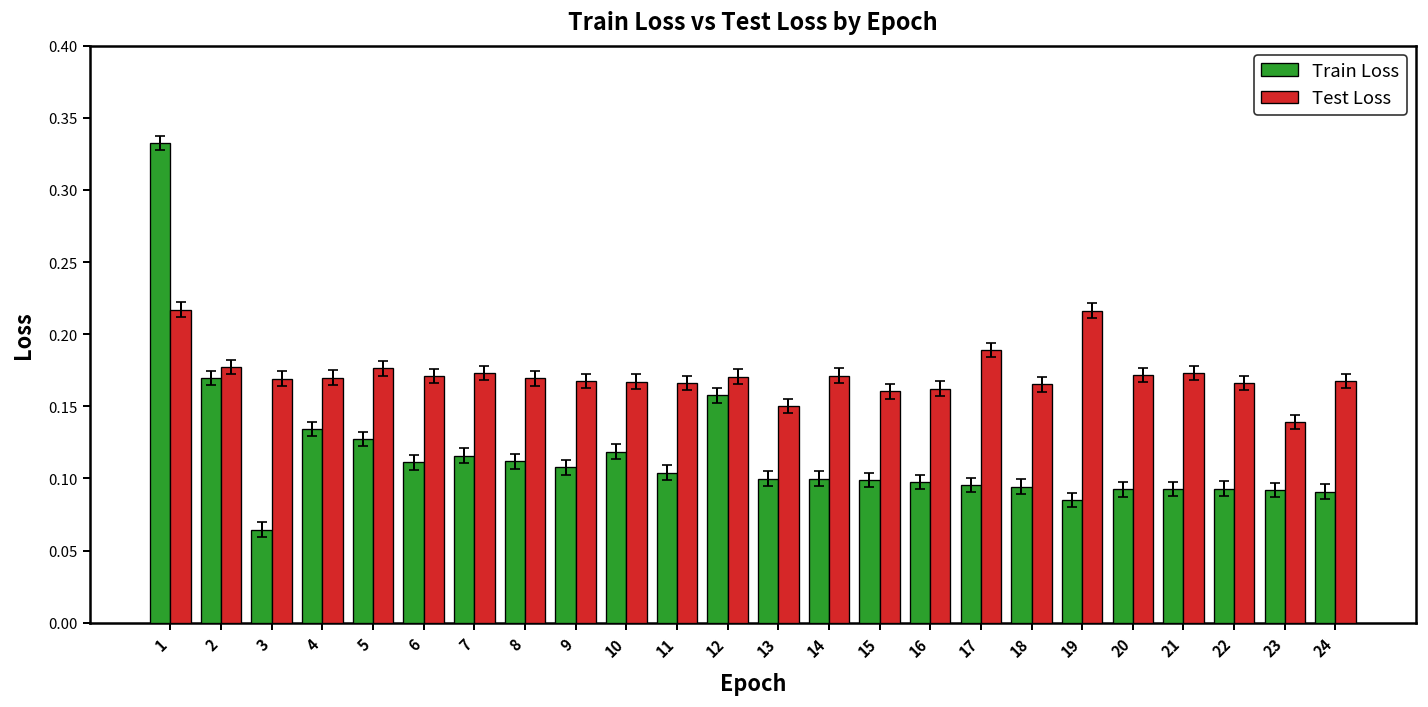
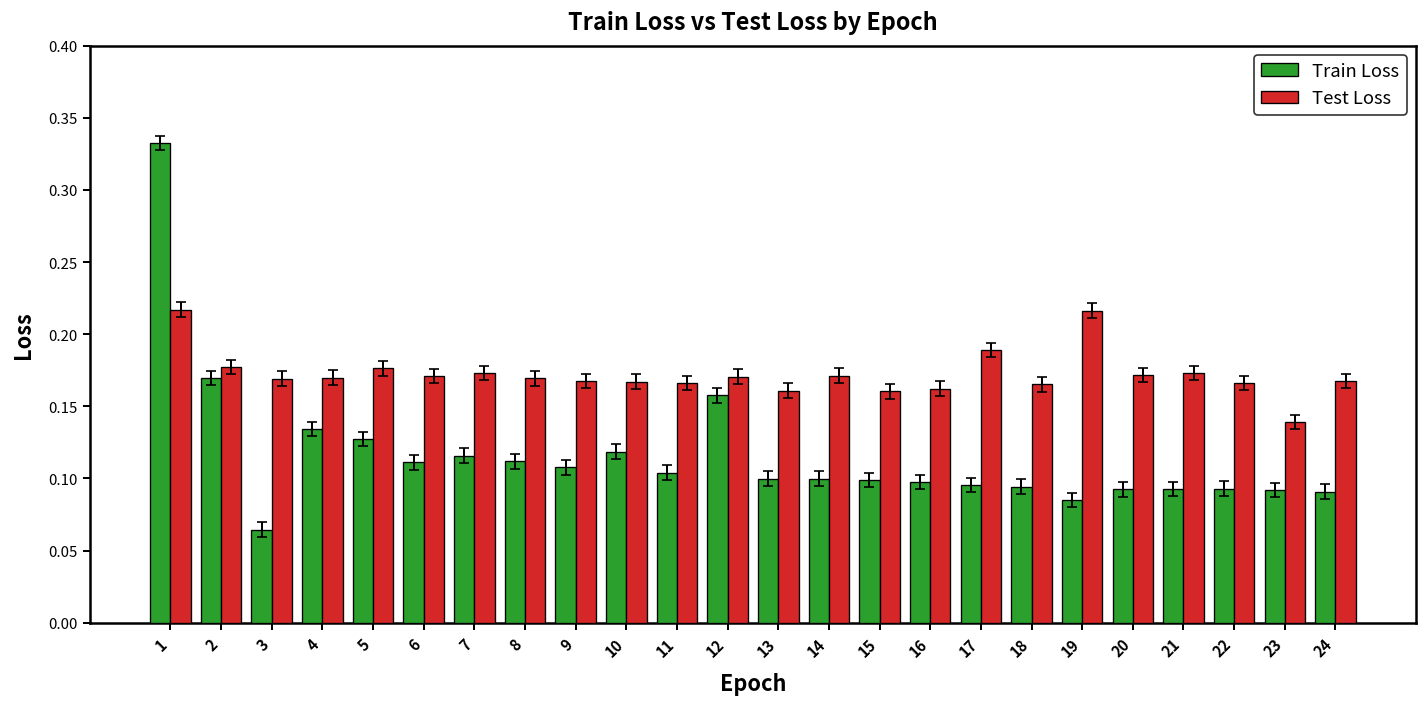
Test Loss, 13: 0.150 -> 0.161
